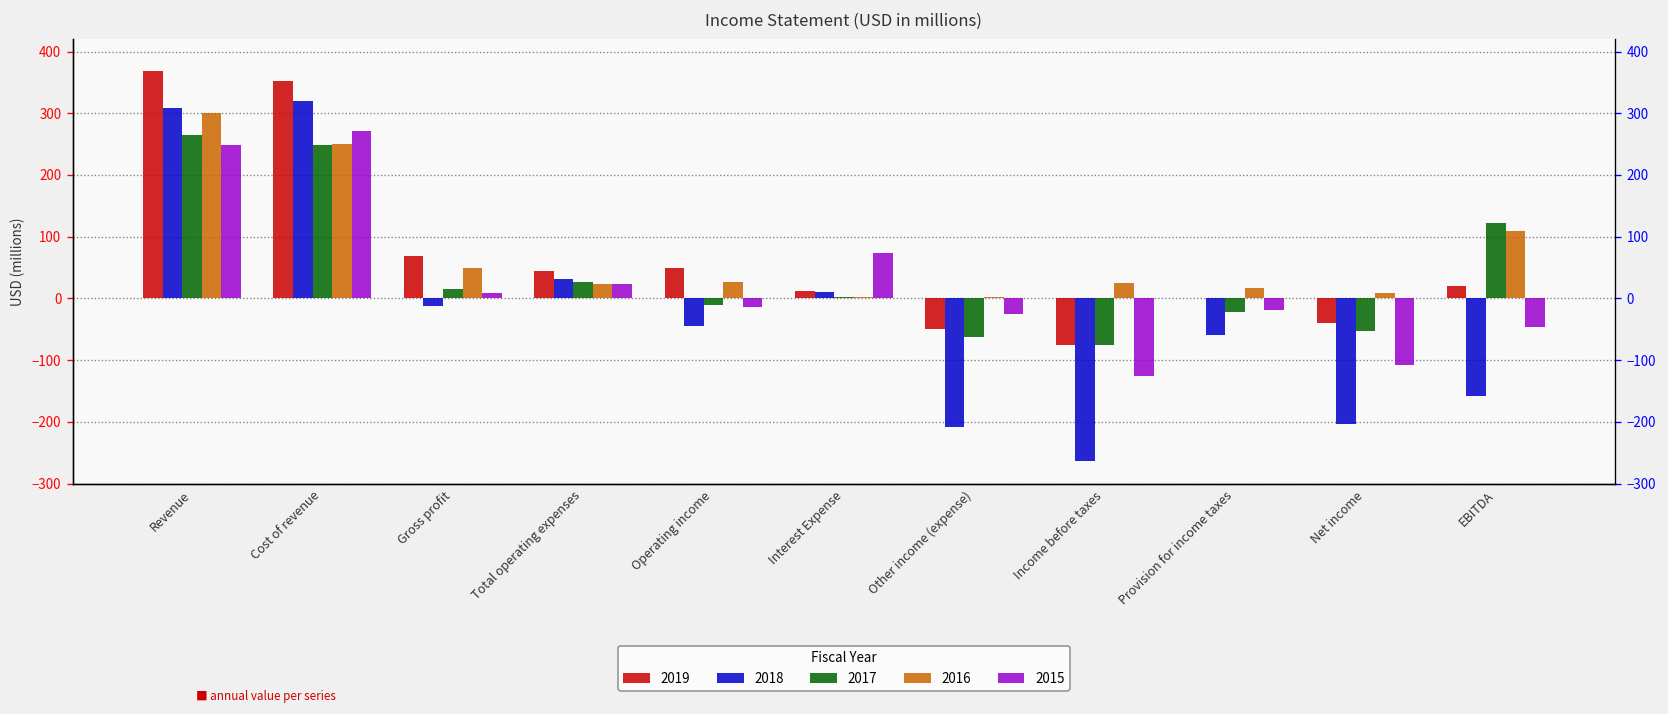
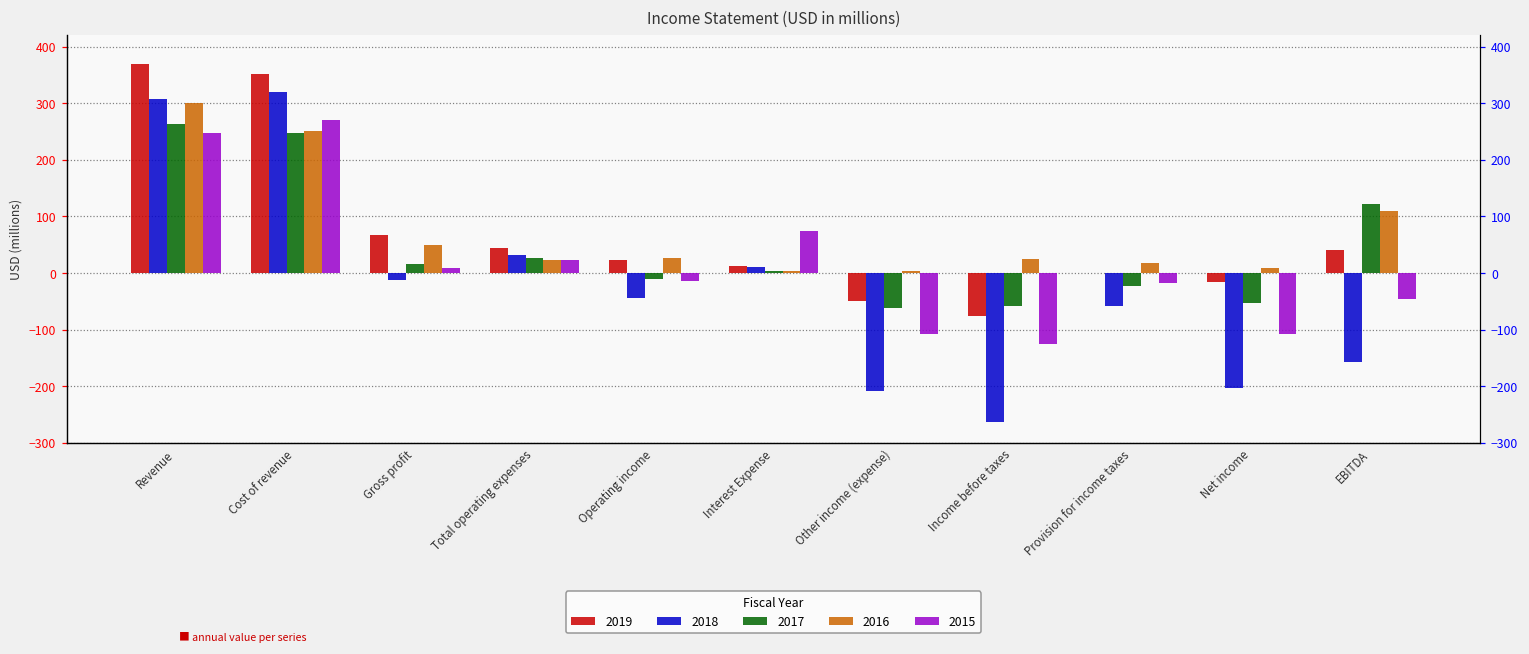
2019, Operating income: 50 -> 20
2015, Other income (expense): -30 -> -110
2017, Income before taxes: -80 -> -60
2019, Net income: -40 -> -20
2019, EBITDA: 20 -> 40
